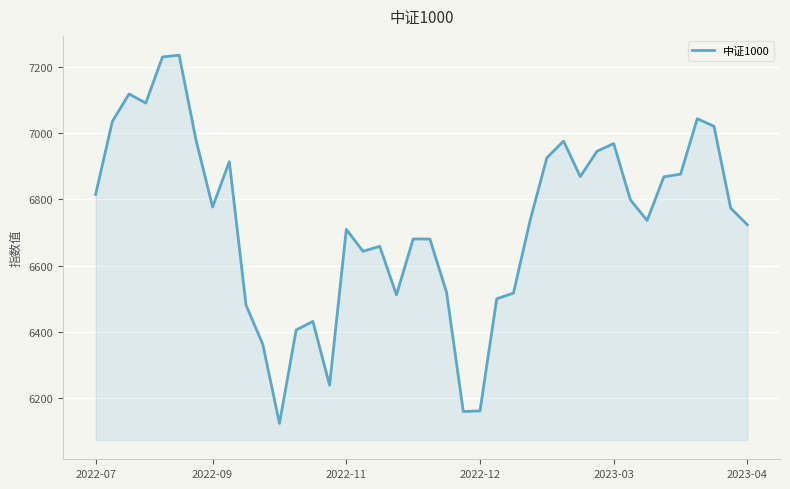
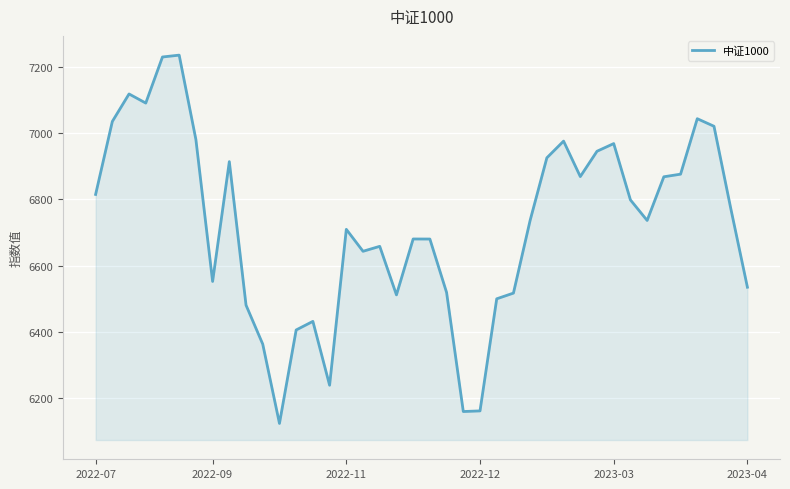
2022-09: 6780 -> 6550
2023-04: 6720 -> 6540
